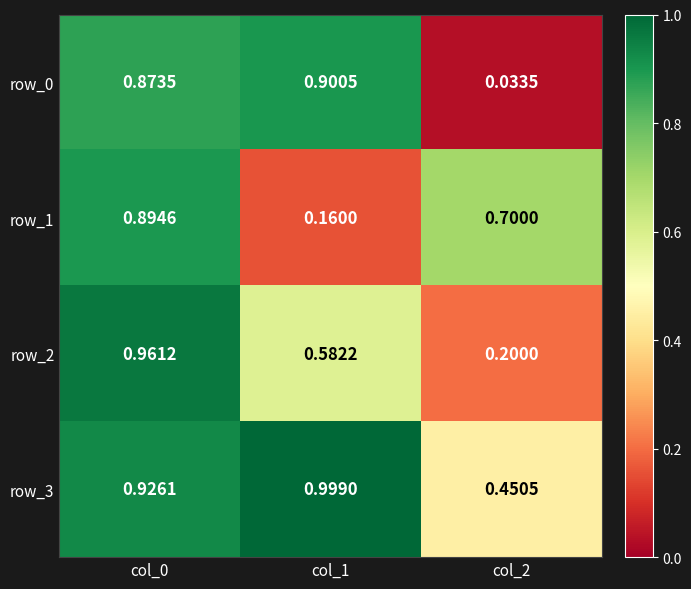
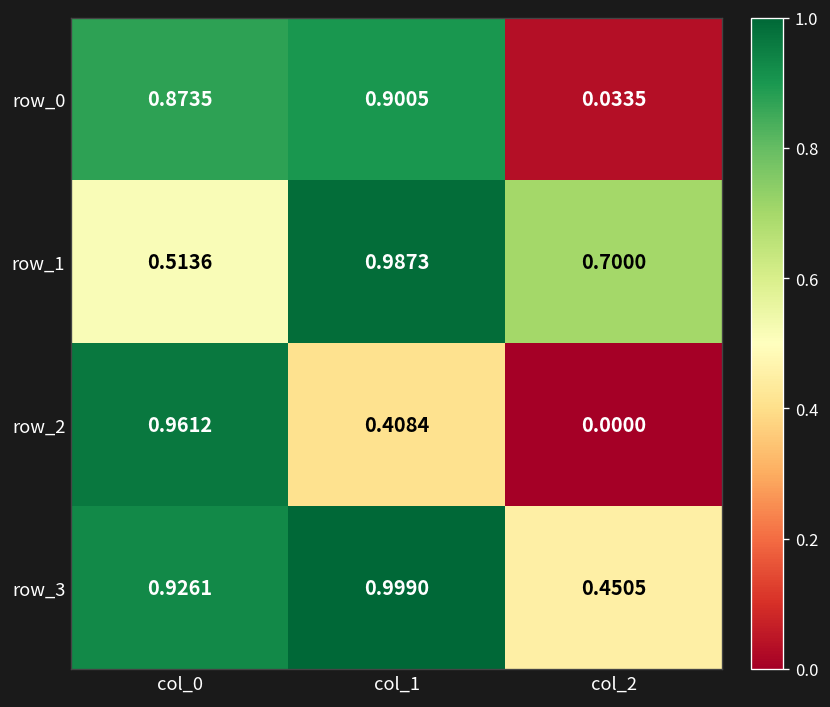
row_1, col_0: 0.8946 -> 0.5136
row_1, col_1: 0.1600 -> 0.9873
row_2, col_1: 0.5822 -> 0.4084
row_2, col_2: 0.2000 -> 0.0000
